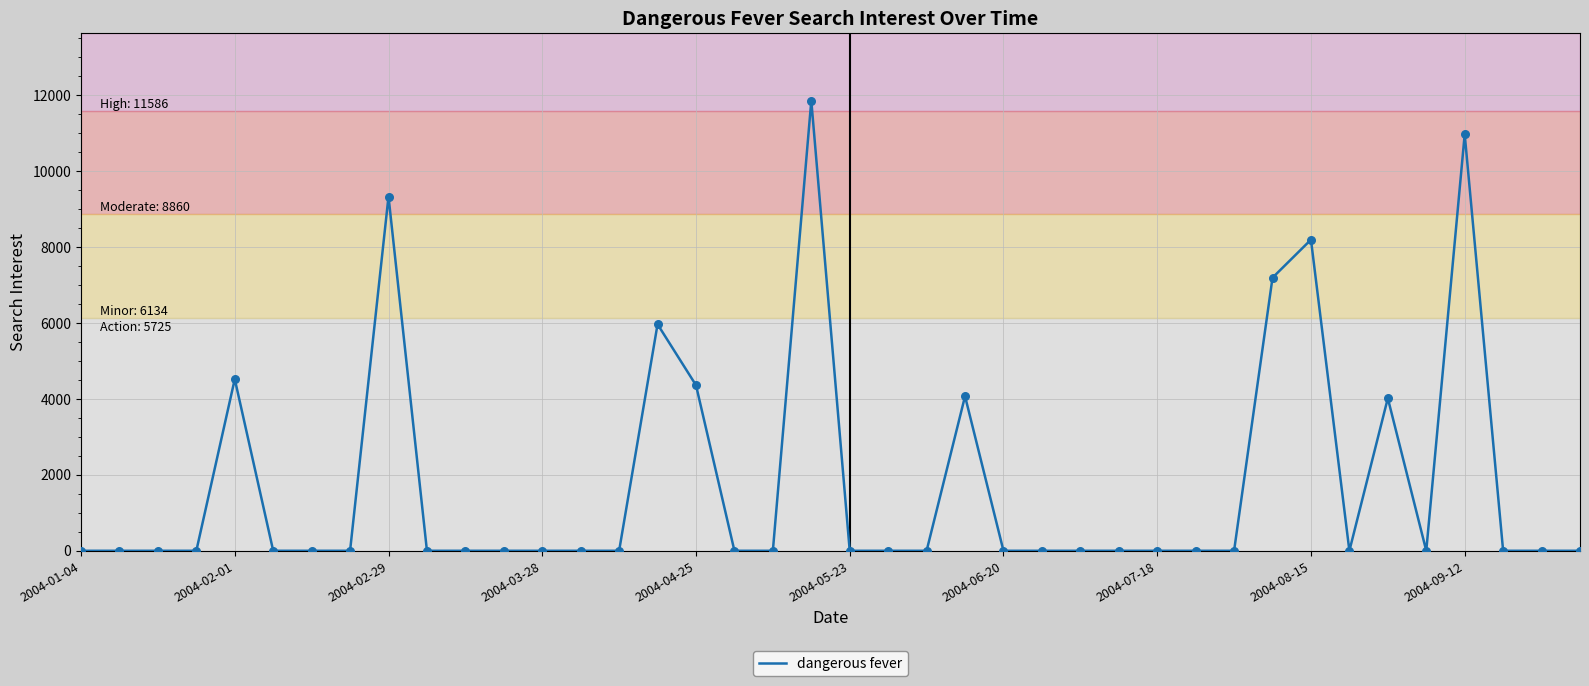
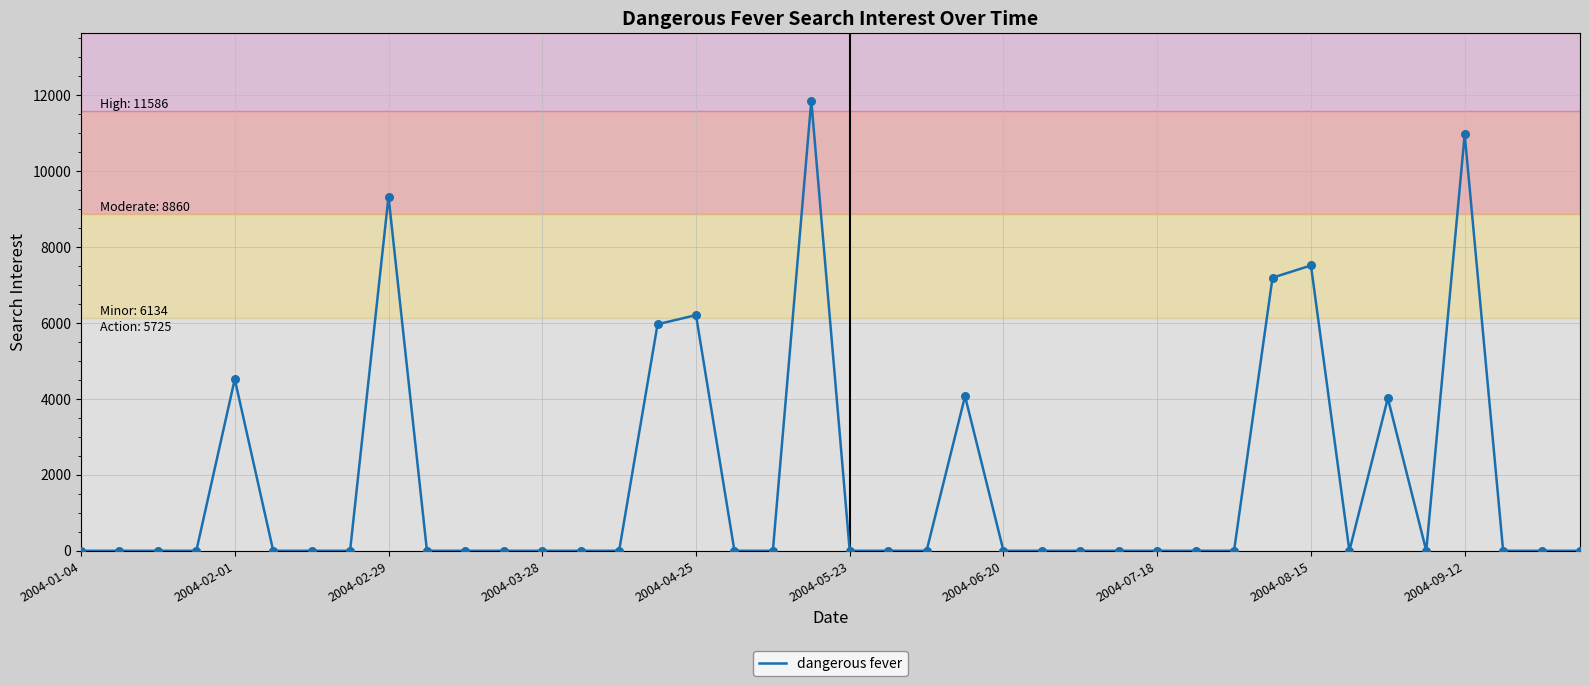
2004-04-25: 4400 -> 6200
2004-08-15: 8200 -> 7500
